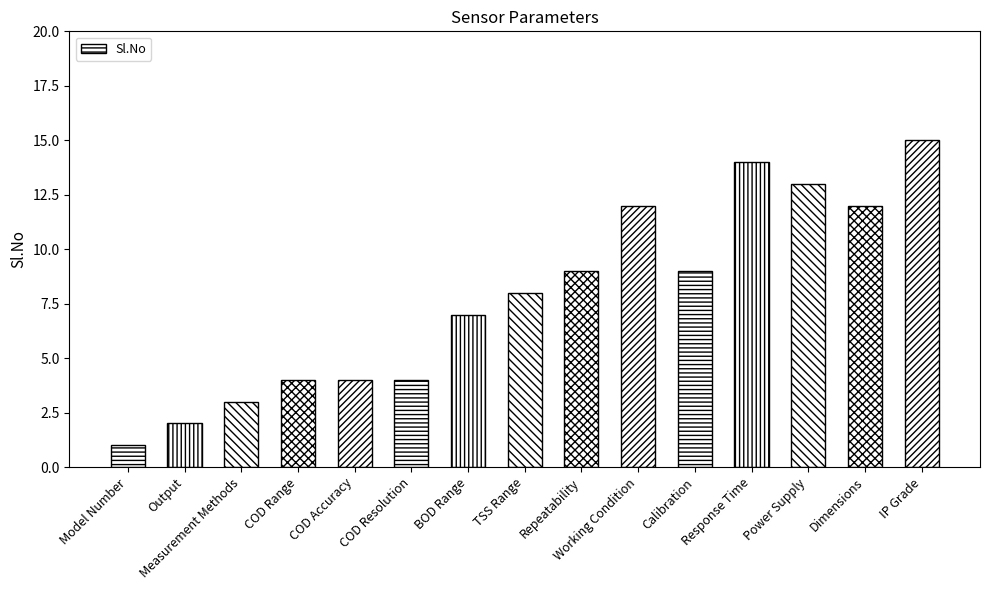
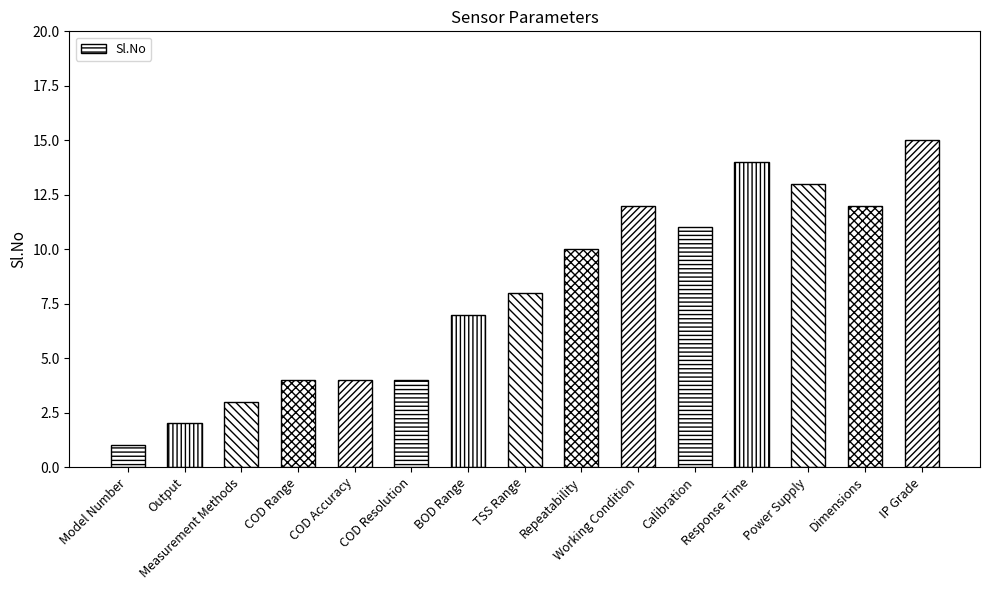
Repeatability: 9 -> 10
Calibration: 9 -> 11
